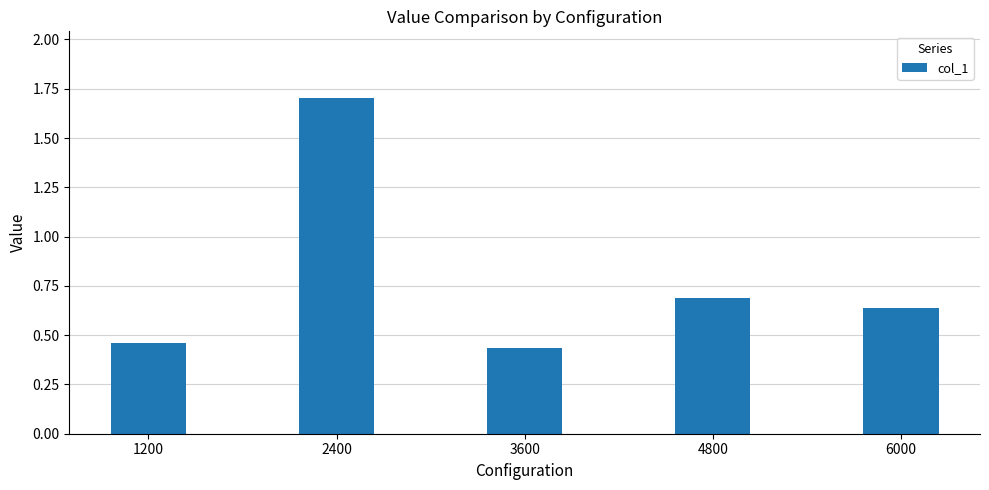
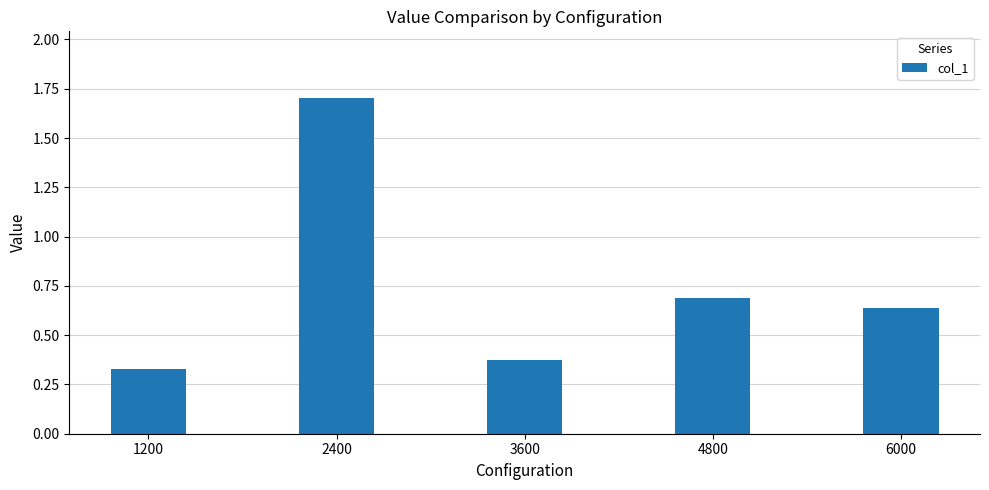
1200: 0.46 -> 0.33
3600: 0.43 -> 0.37
